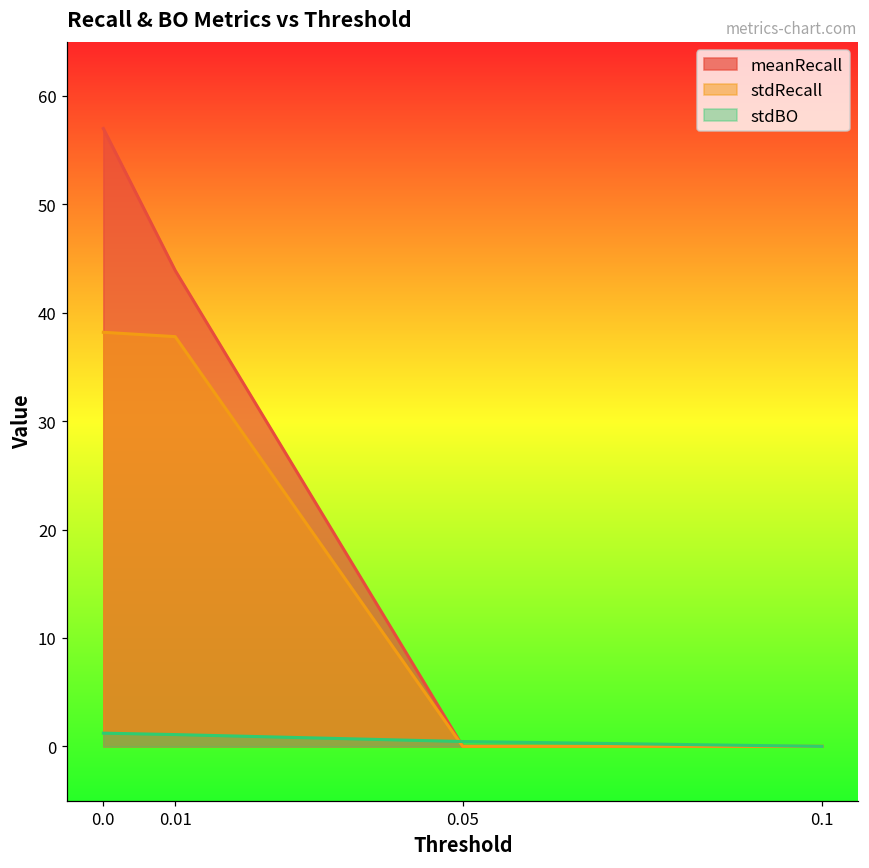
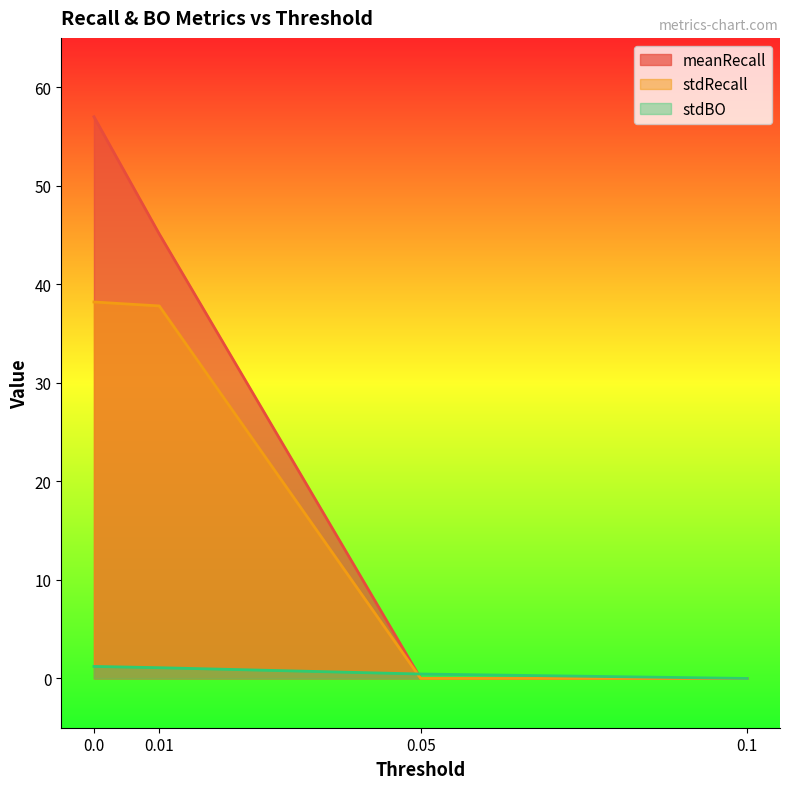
meanRecall, 0.01: 44 -> 45
